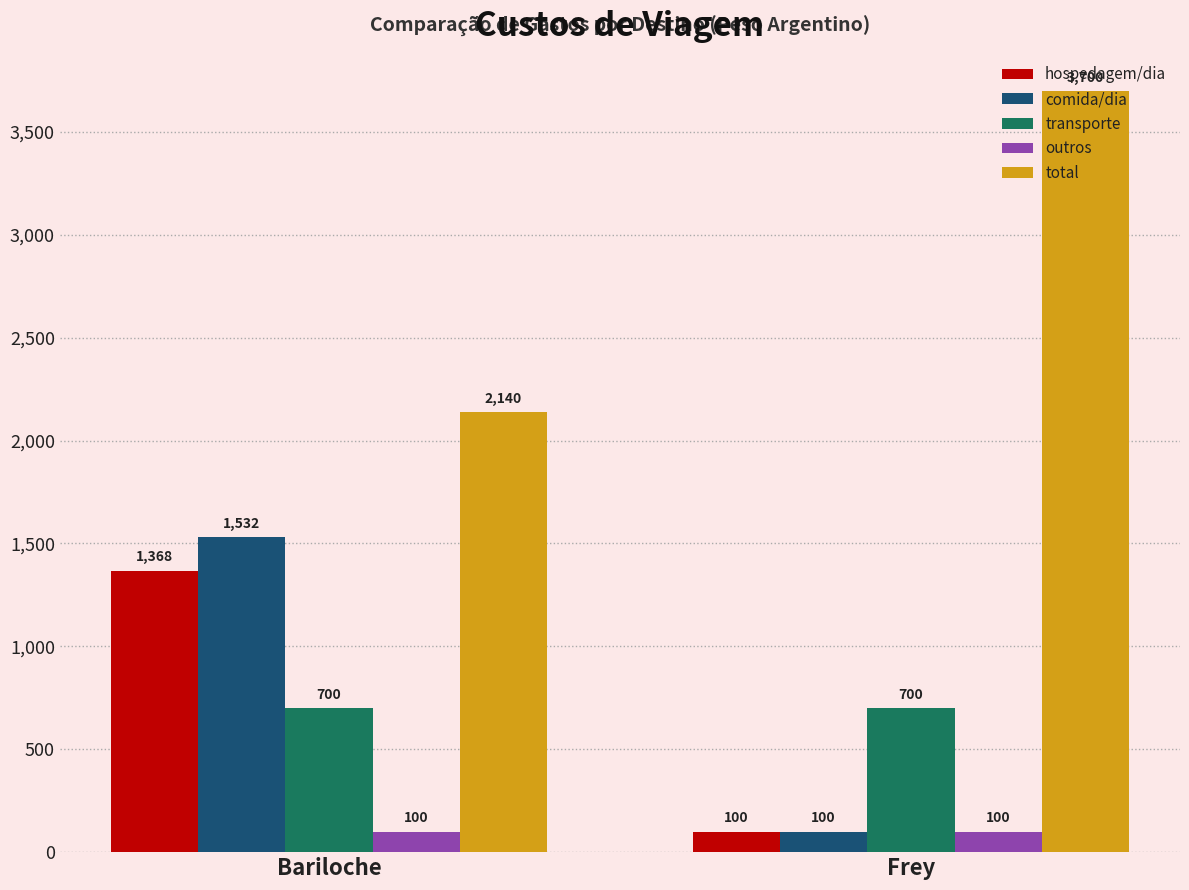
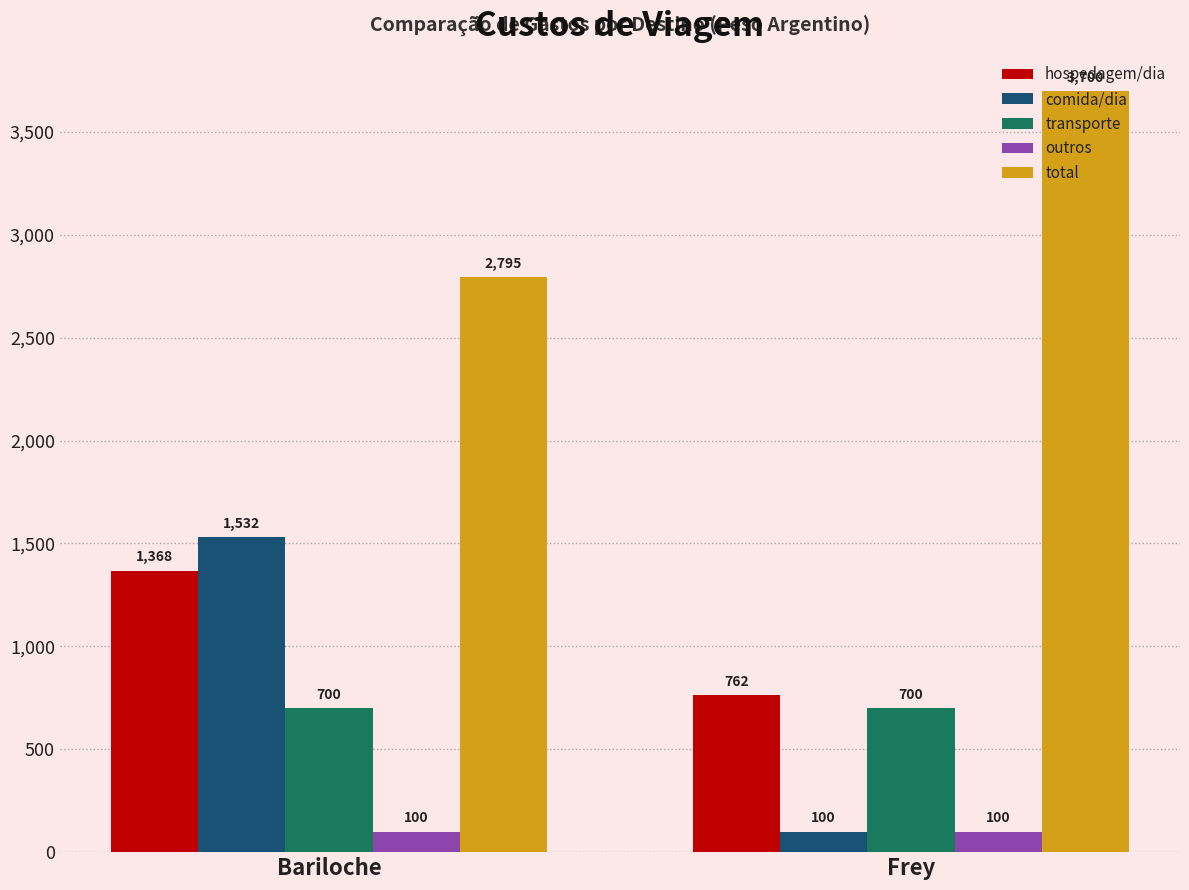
total, Bariloche: 2,140 -> 2,795
hospedagem/dia, Frey: 100 -> 762
